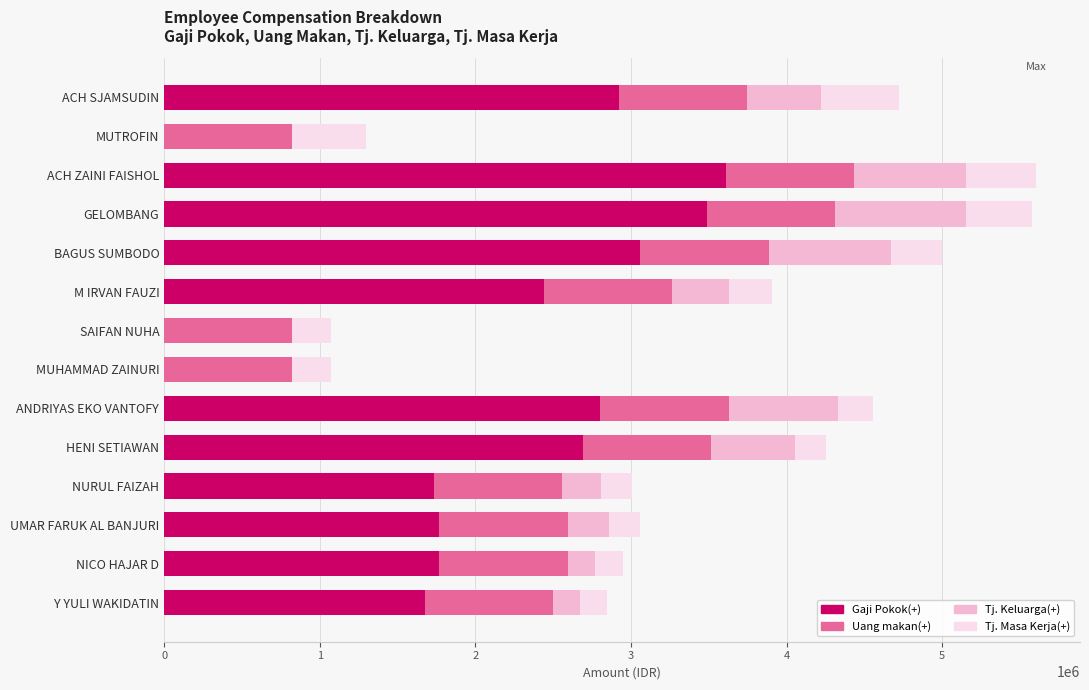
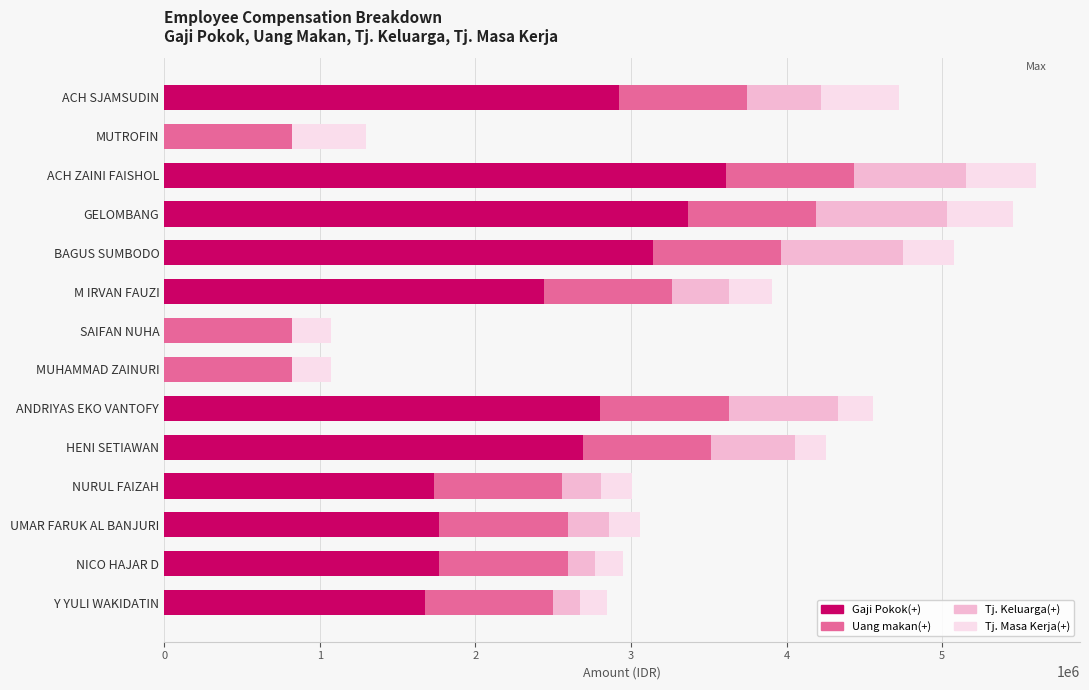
Gaji Pokok(+), GELOMBANG: 3490000 -> 3360000
Gaji Pokok(+), BAGUS SUMBODO: 3060000 -> 3140000
